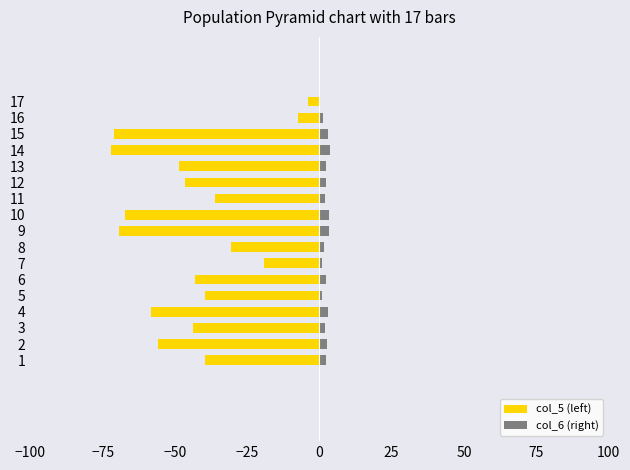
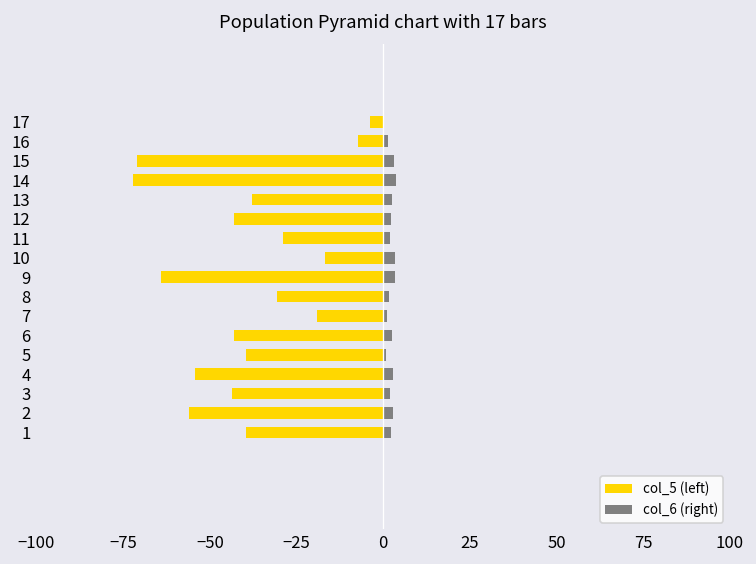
col_5 (left), 13: -49 -> -38
col_5 (left), 12: -47 -> -43
col_5 (left), 11: -36 -> -29
col_5 (left), 10: -67 -> -17
col_5 (left), 9: -69 -> -64
col_5 (left), 4: -58 -> -54
